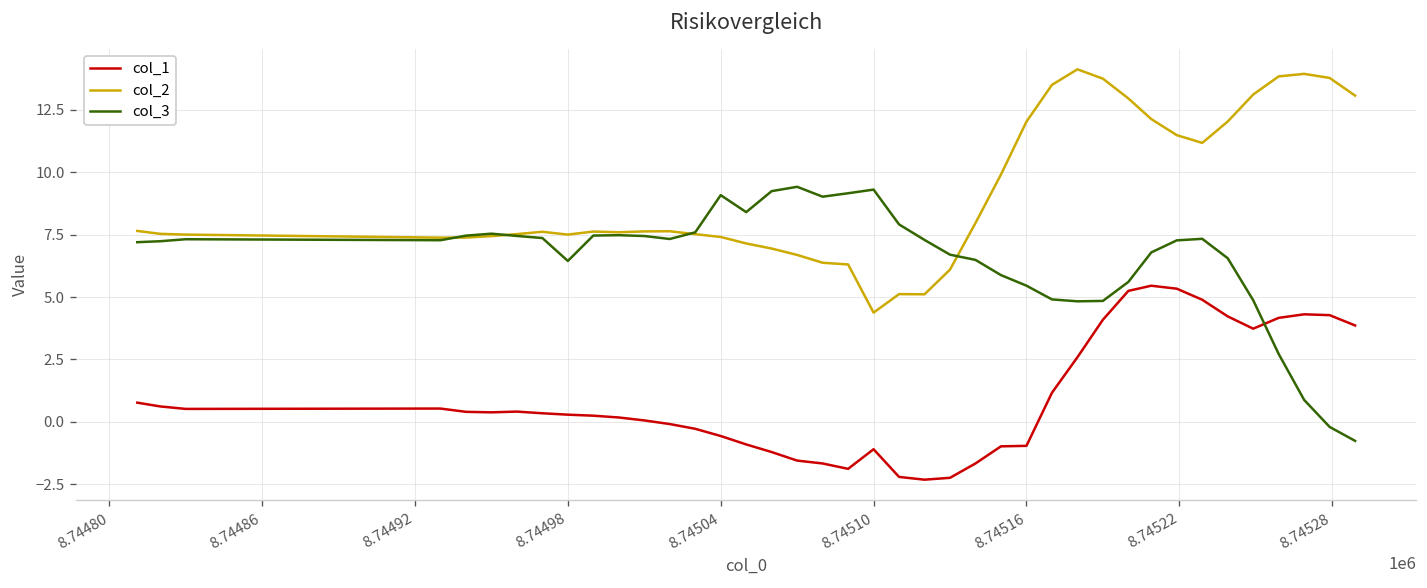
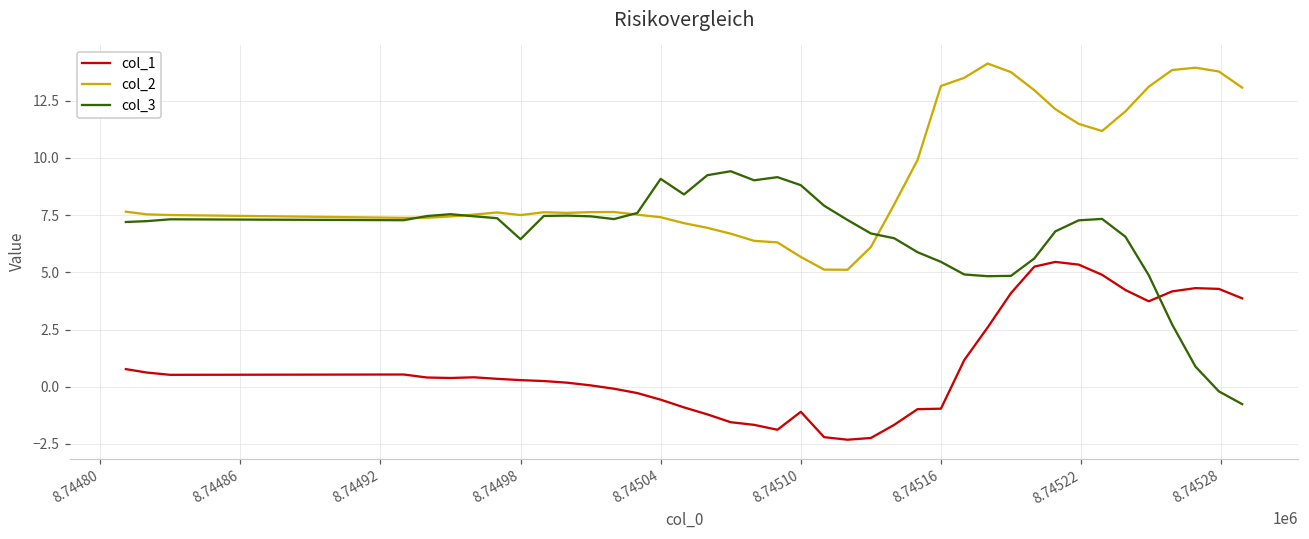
col_2, 8.74510: 4.4 -> 5.7
col_3, 8.74510: 9.3 -> 8.8
col_2, 8.74516: 12.0 -> 13.1
